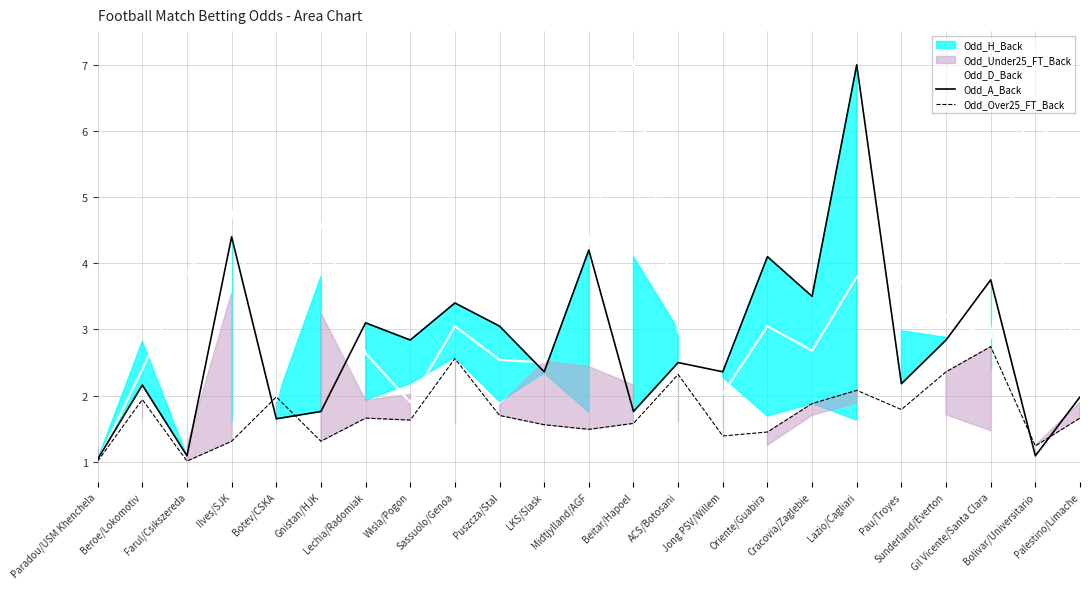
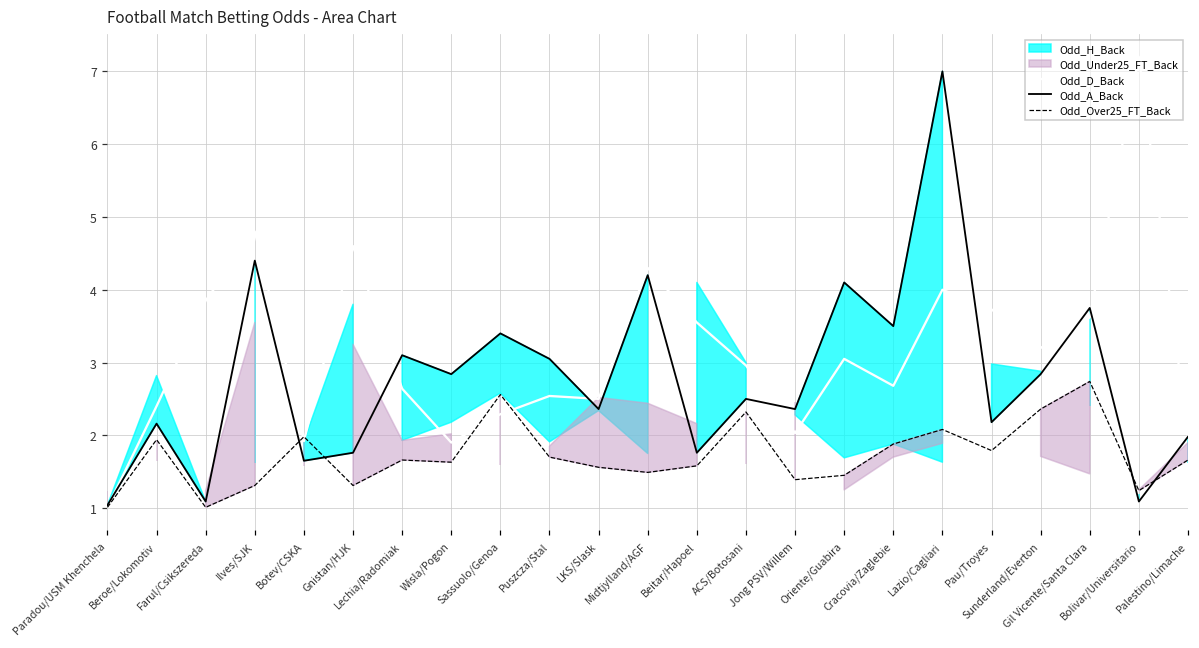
Odd_D_Back, Sassuolo/Genoa: 3.1 -> 2.3
Odd_D_Back, Beitar/Hapoel: 7.1 -> 3.6
Odd_D_Back, Lazio/Cagliari: 3.8 -> 4.0
Odd_D_Back, Gil Vicente/Santa Clara: 2.9 -> 3.6
